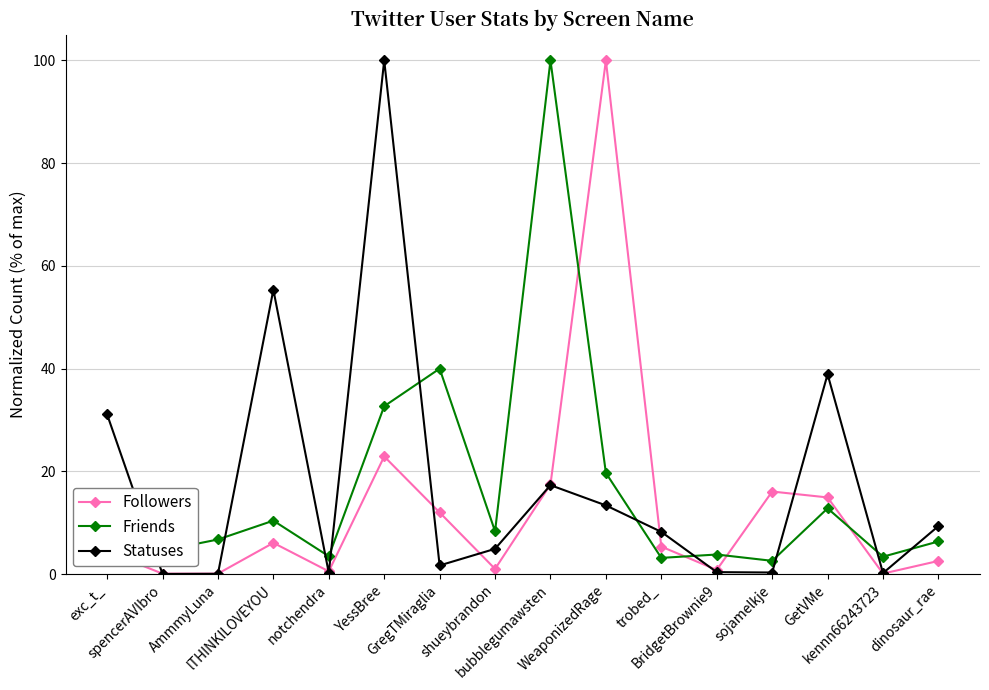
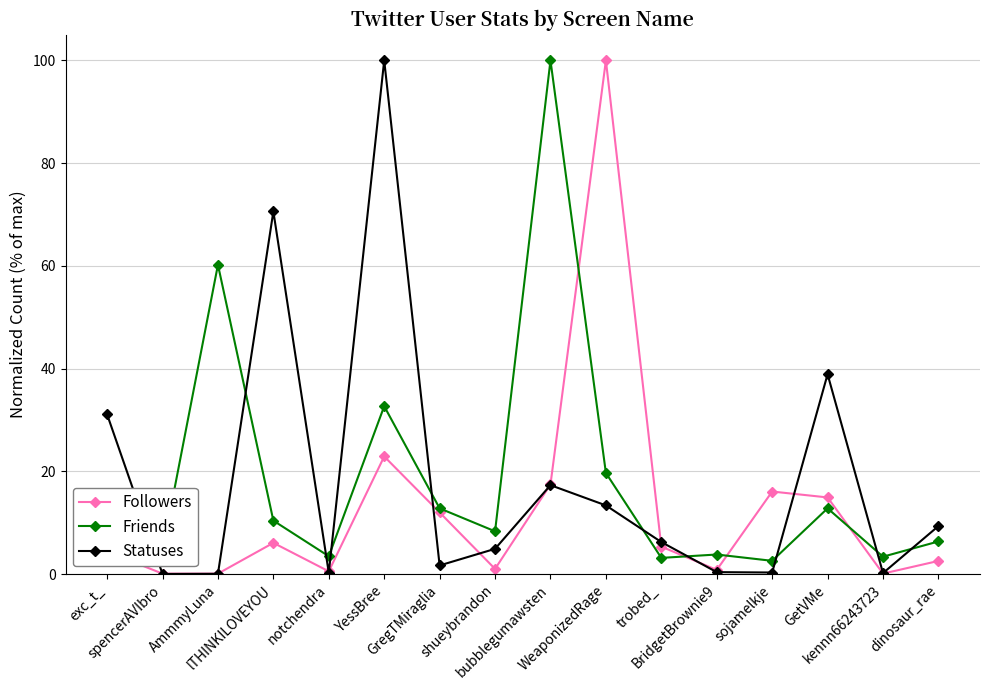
Friends, AmmmyLuna: 7 -> 60
Statuses, lTHINKILOVEYOU: 55 -> 71
Friends, GregTMiraglia: 40 -> 13
Statuses, trobed_: 8 -> 6
